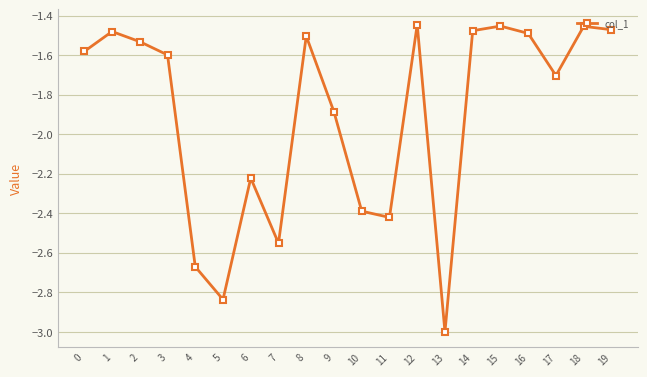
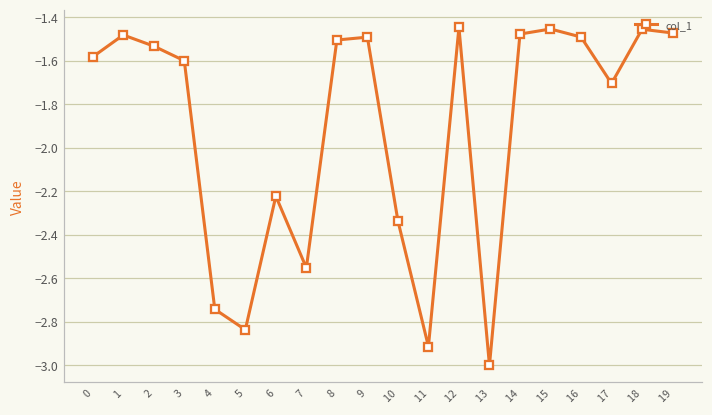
4: -2.67 -> -2.74
9: -1.89 -> -1.49
10: -2.39 -> -2.34
11: -2.42 -> -2.91
